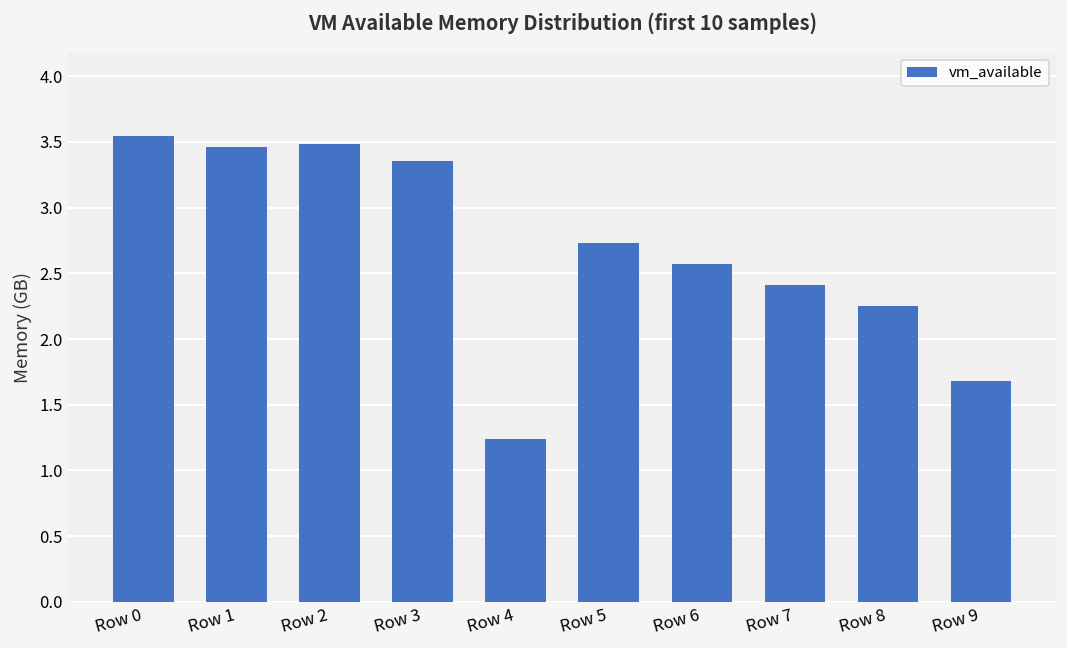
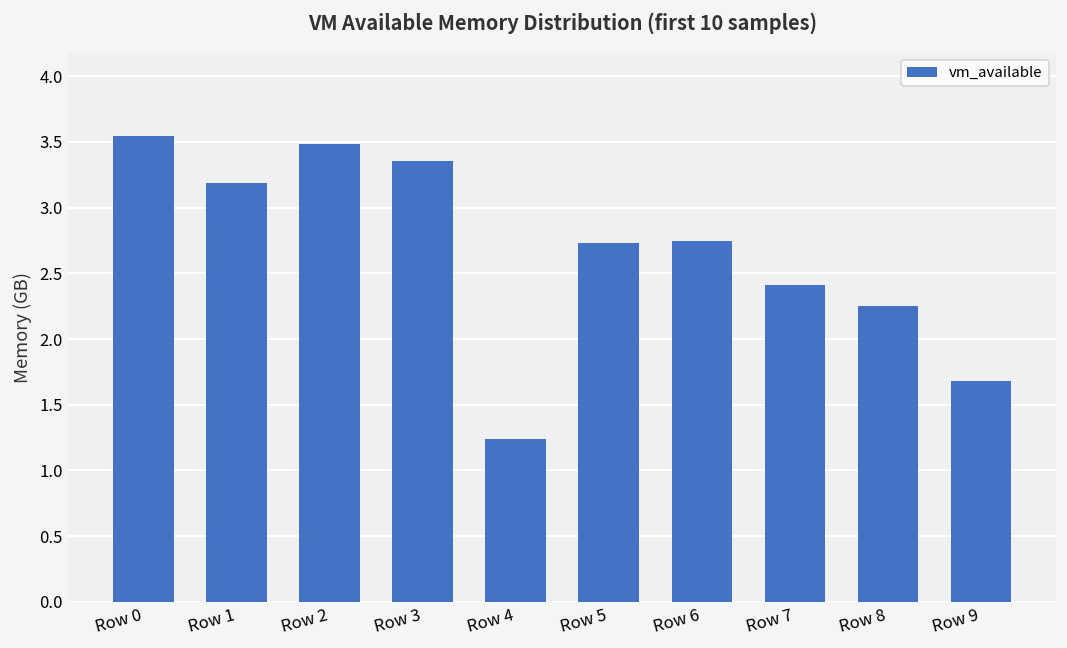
Row 1: 3.46 -> 3.19
Row 6: 2.57 -> 2.74
